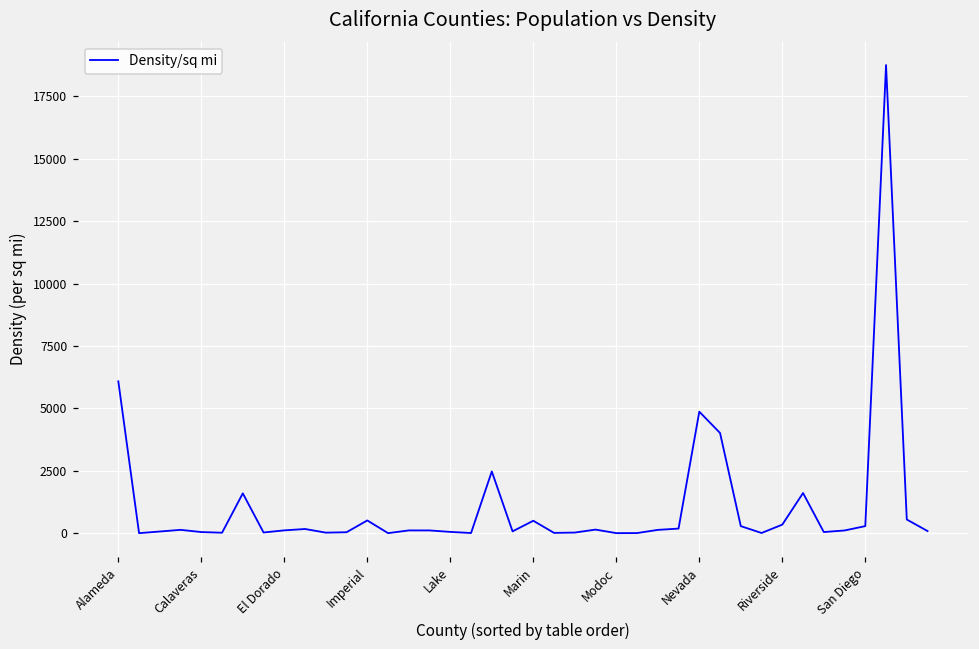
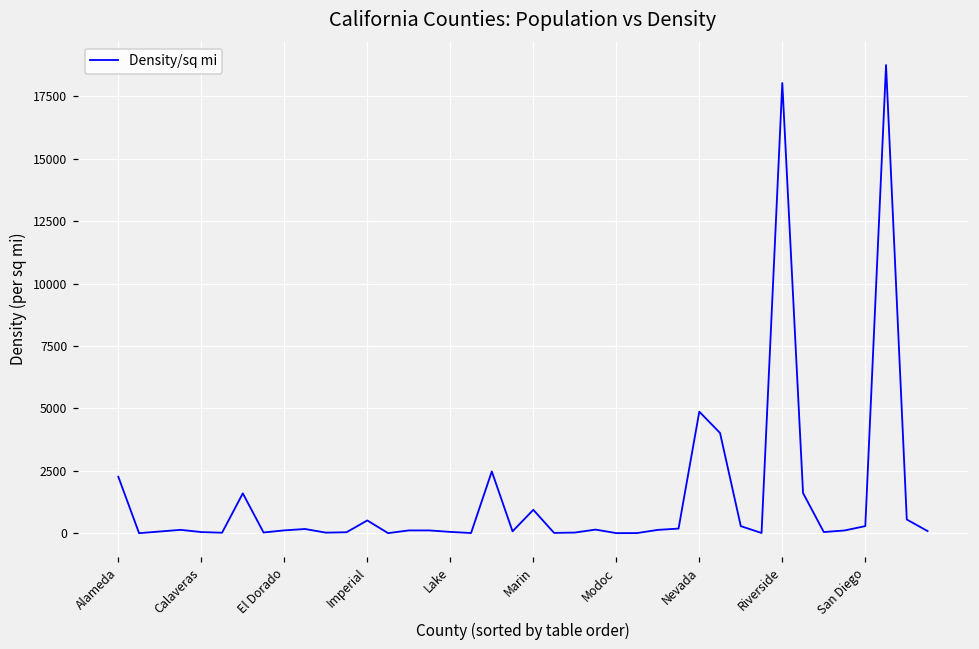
Alameda: 6100 -> 2300
Marin: 500 -> 900
Riverside: 300 -> 18000
